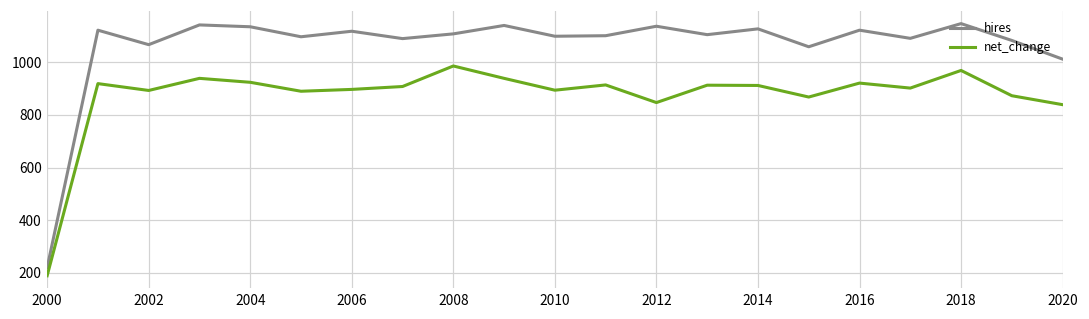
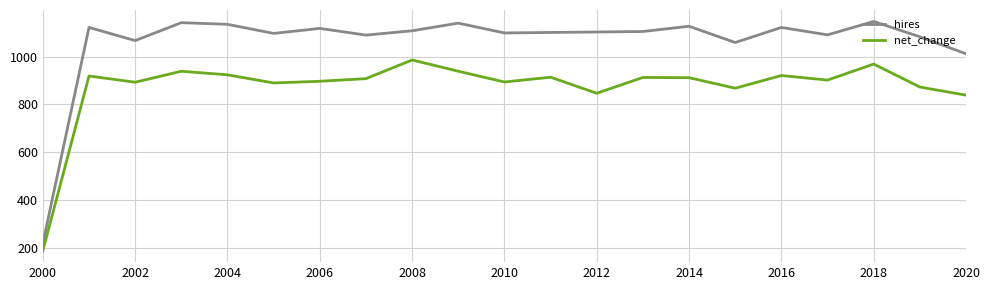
hires, 2012: 1140 -> 1100
